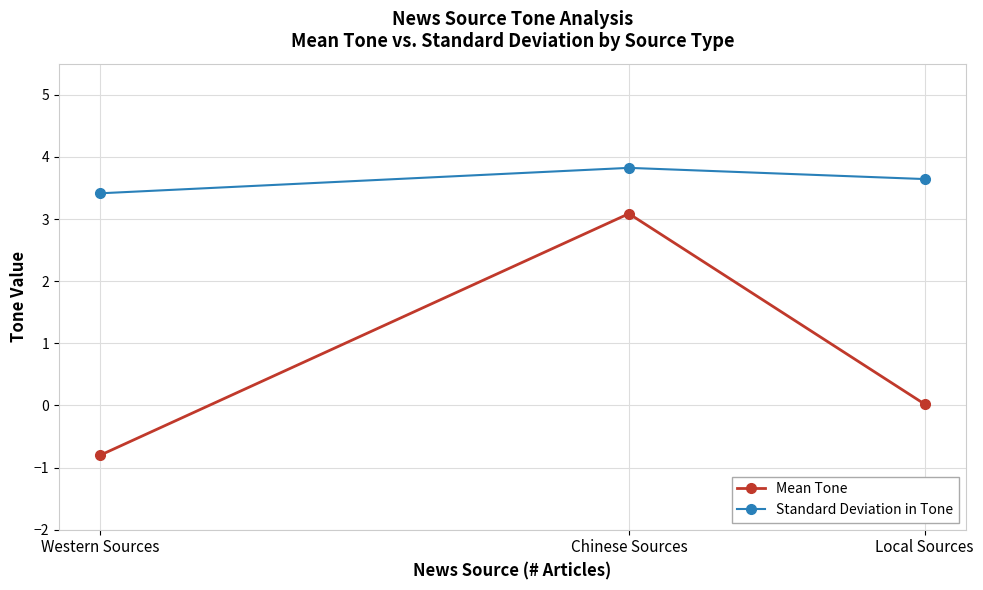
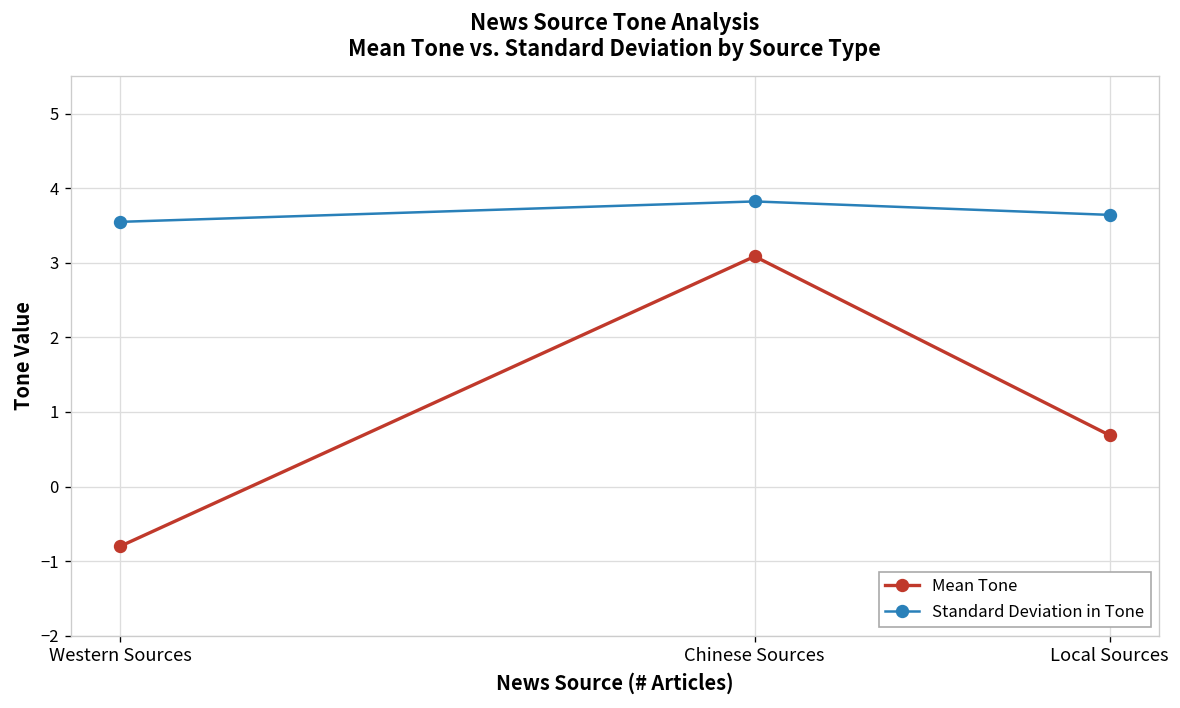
Standard Deviation in Tone, Western Sources: 3.4 -> 3.5
Mean Tone, Local Sources: 0.0 -> 0.7
